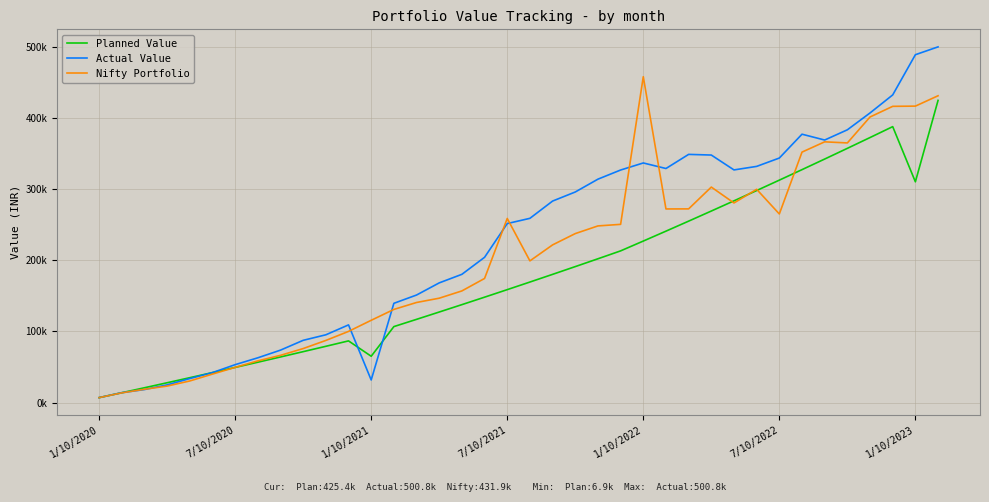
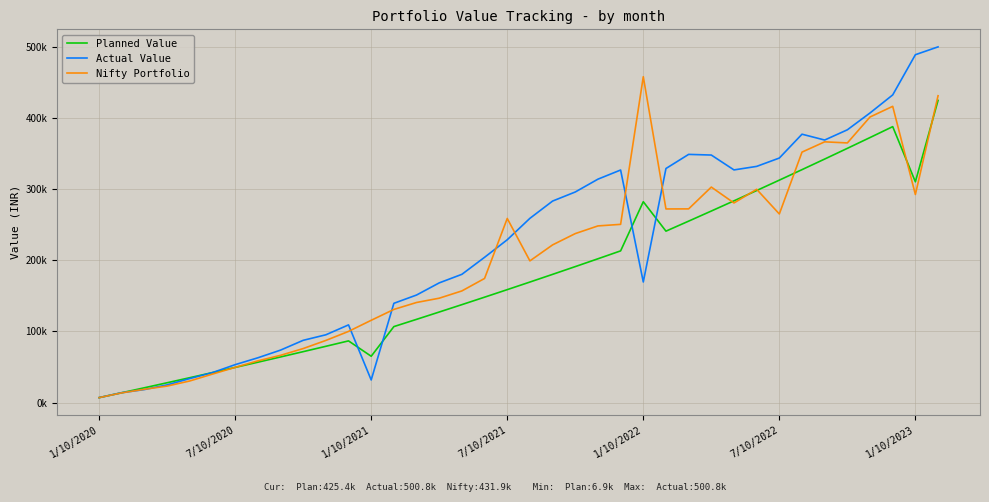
Actual Value, 7/10/2021: 250000 -> 230000
Planned Value, 1/10/2022: 230000 -> 280000
Actual Value, 1/10/2022: 340000 -> 170000
Nifty Portfolio, 1/10/2023: 420000 -> 290000
